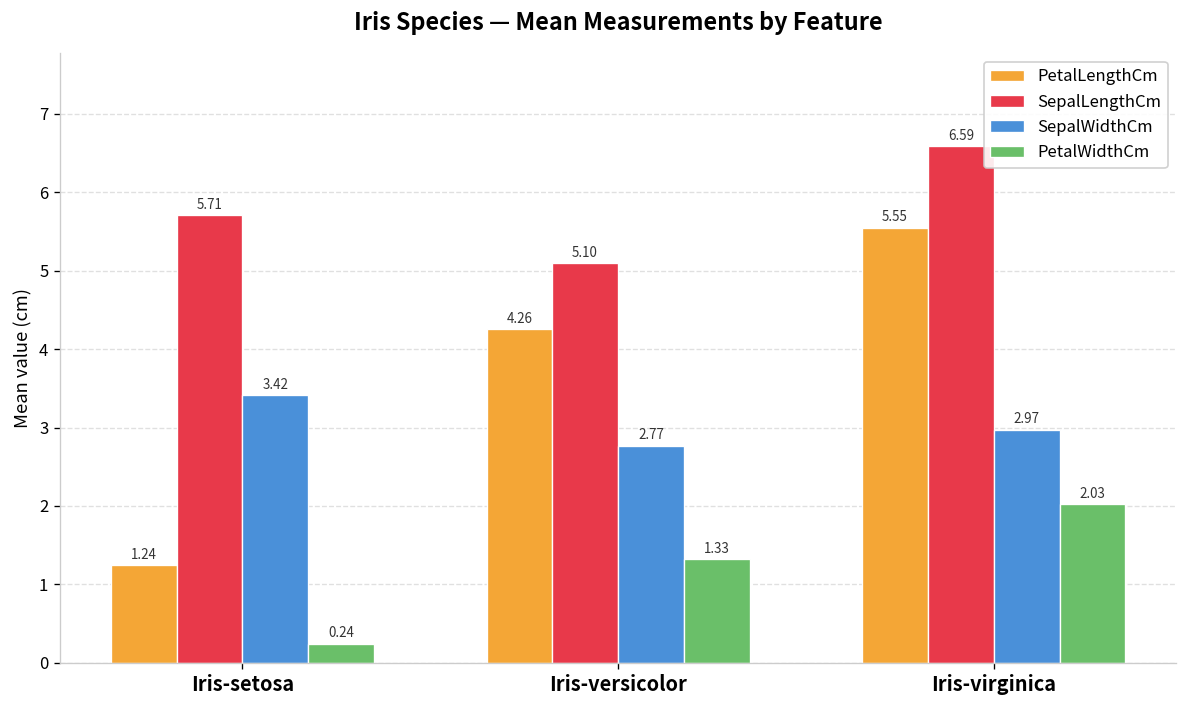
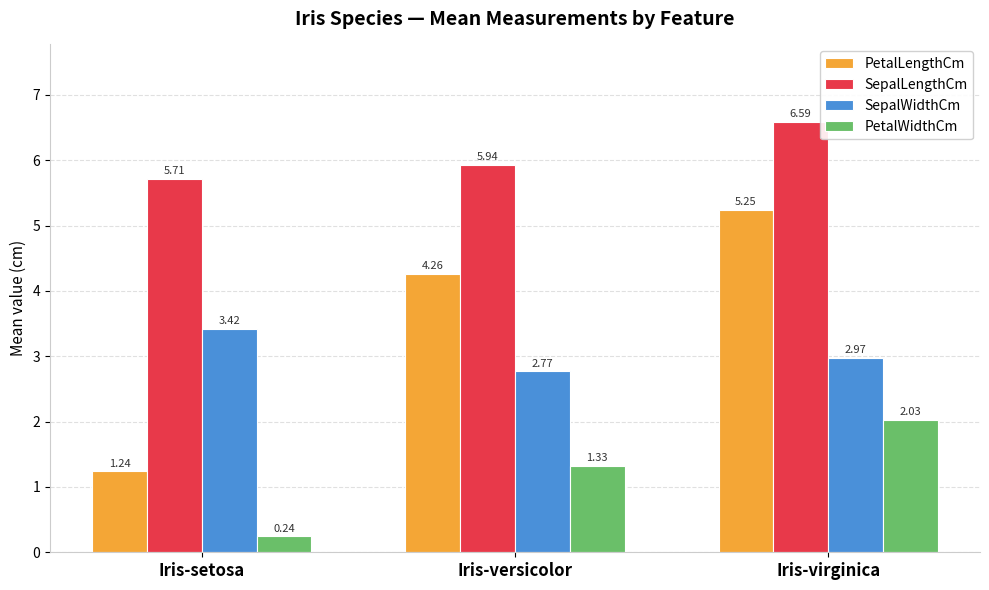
SepalLengthCm, Iris-versicolor: 5.10 -> 5.94
PetalLengthCm, Iris-virginica: 5.55 -> 5.25
